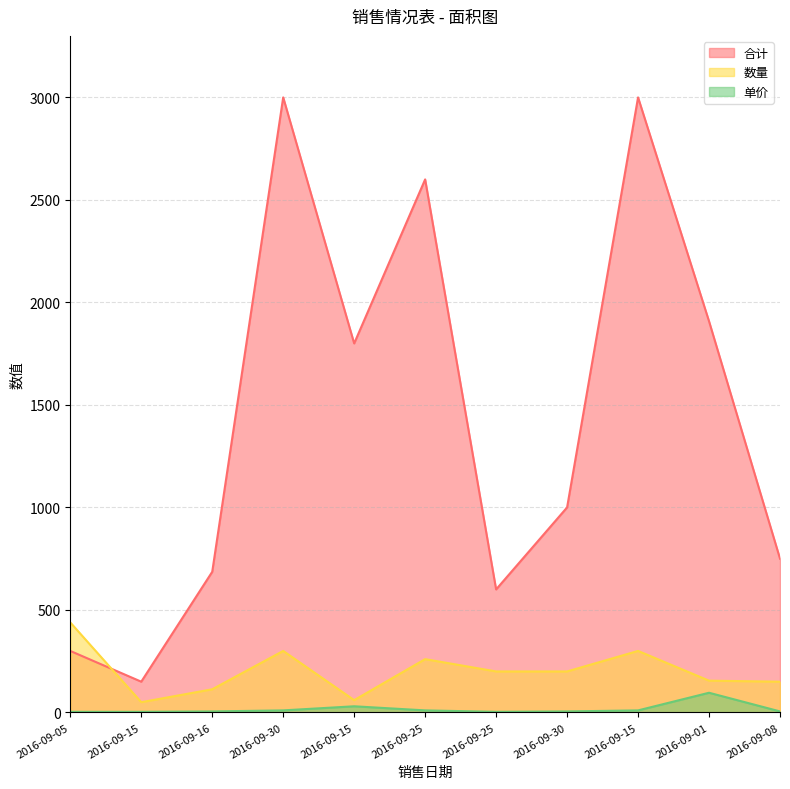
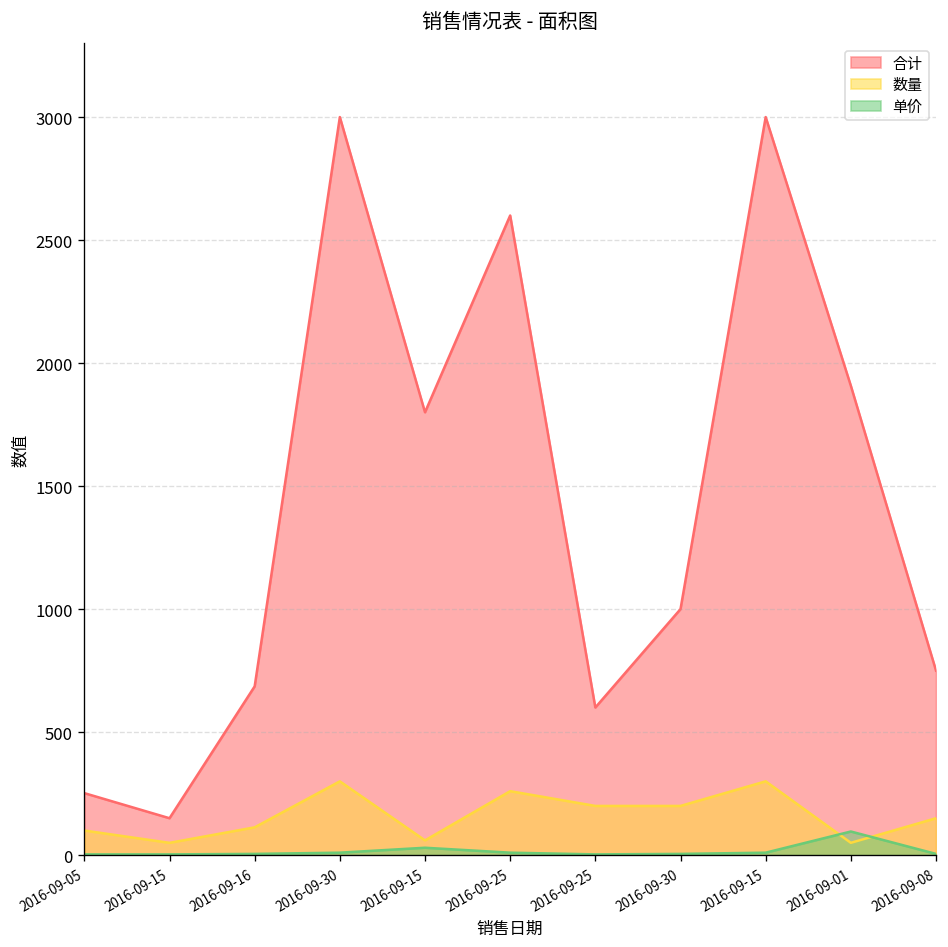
合计, 2016-09-05: 300 -> 250
数量, 2016-09-05: 440 -> 100
数量, 2016-09-01: 160 -> 50
